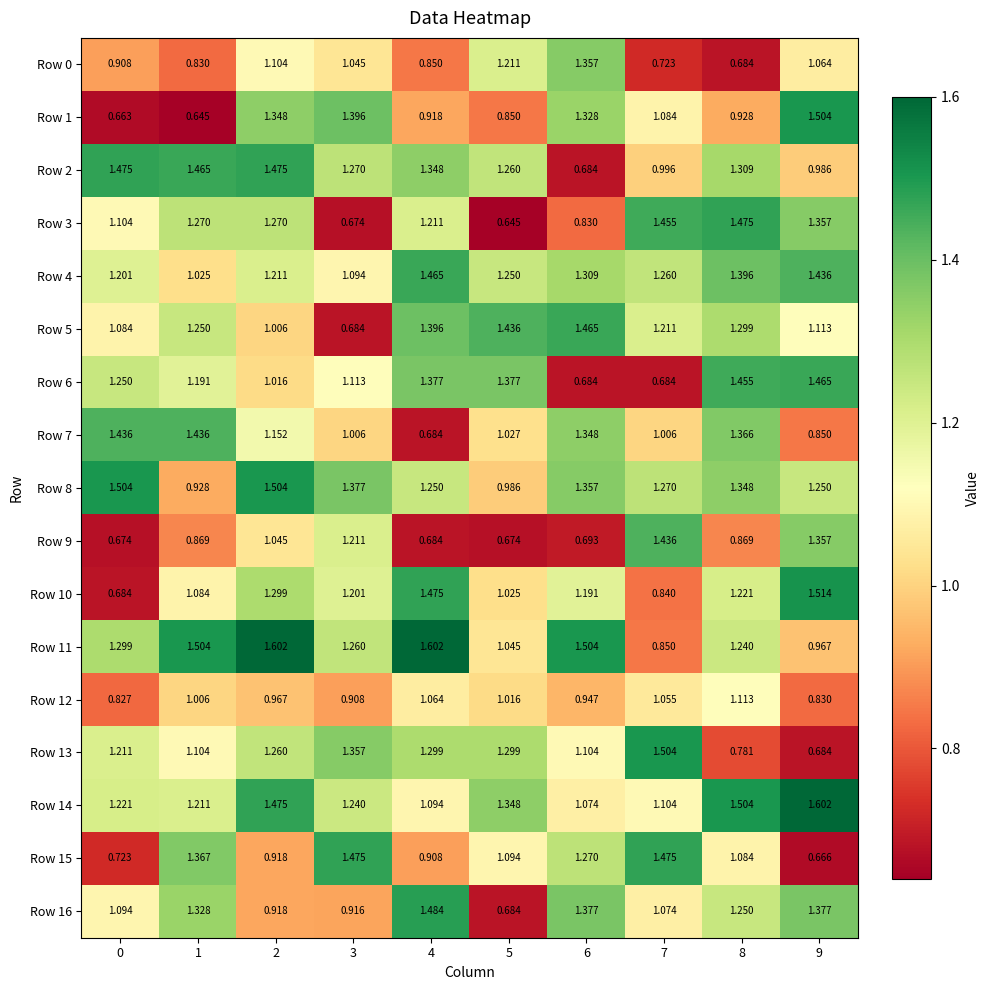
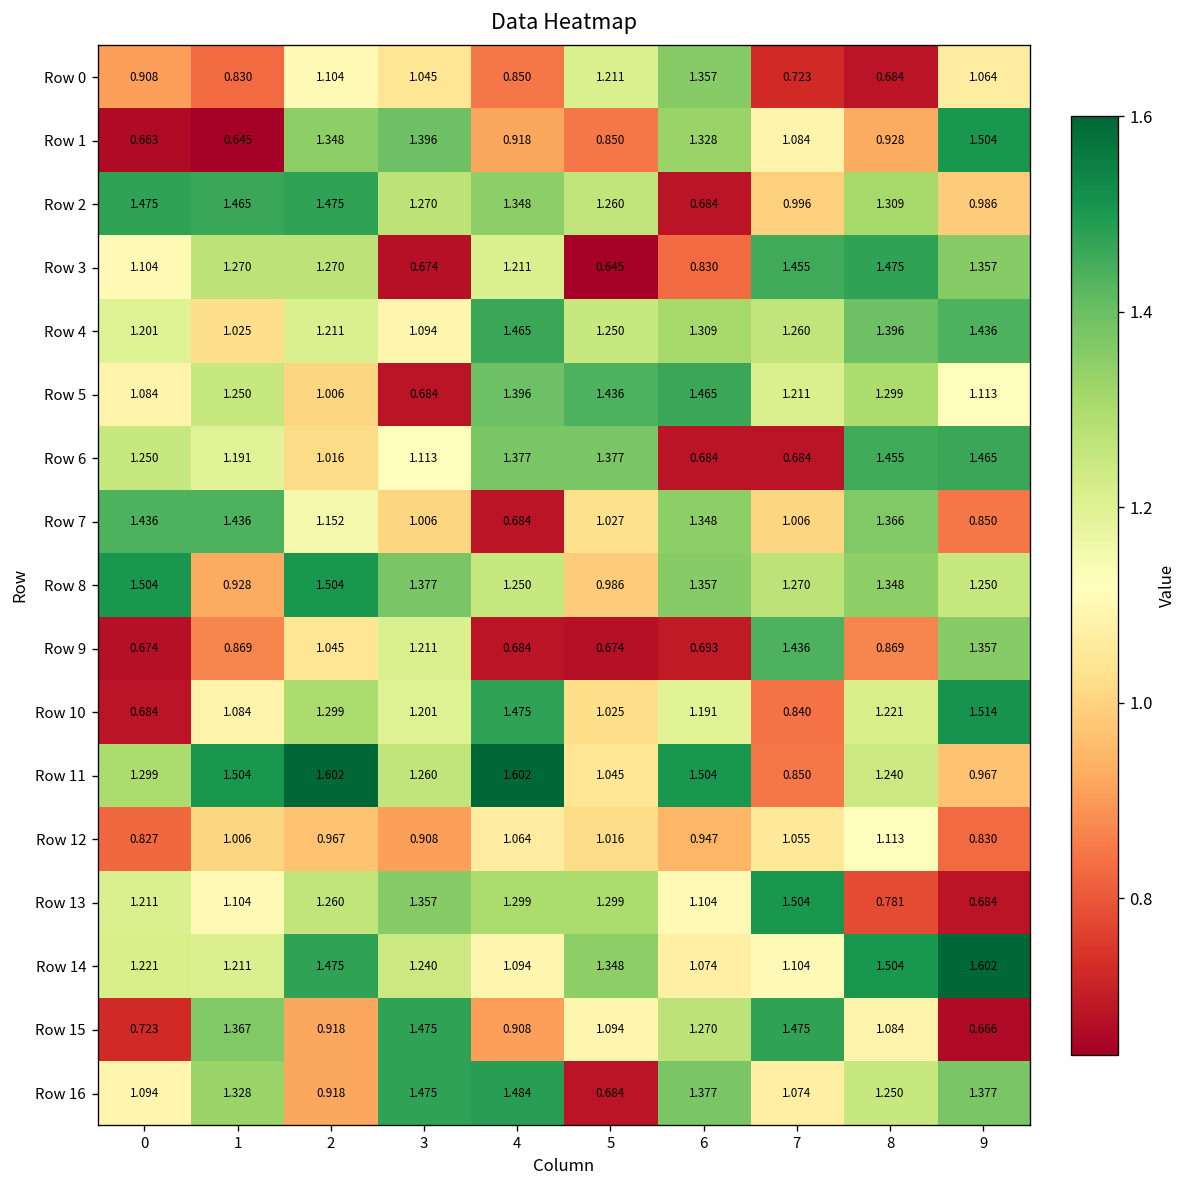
Row 16, 3: 0.916 -> 1.475
